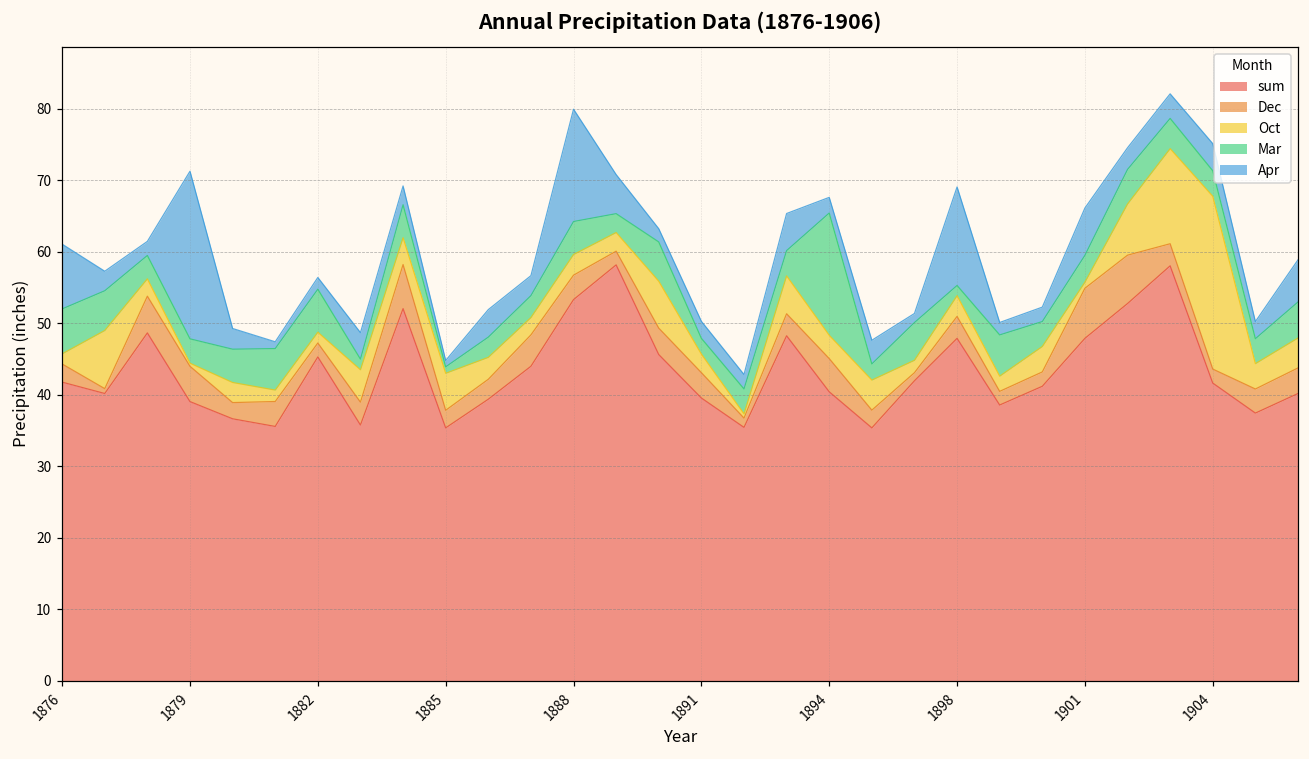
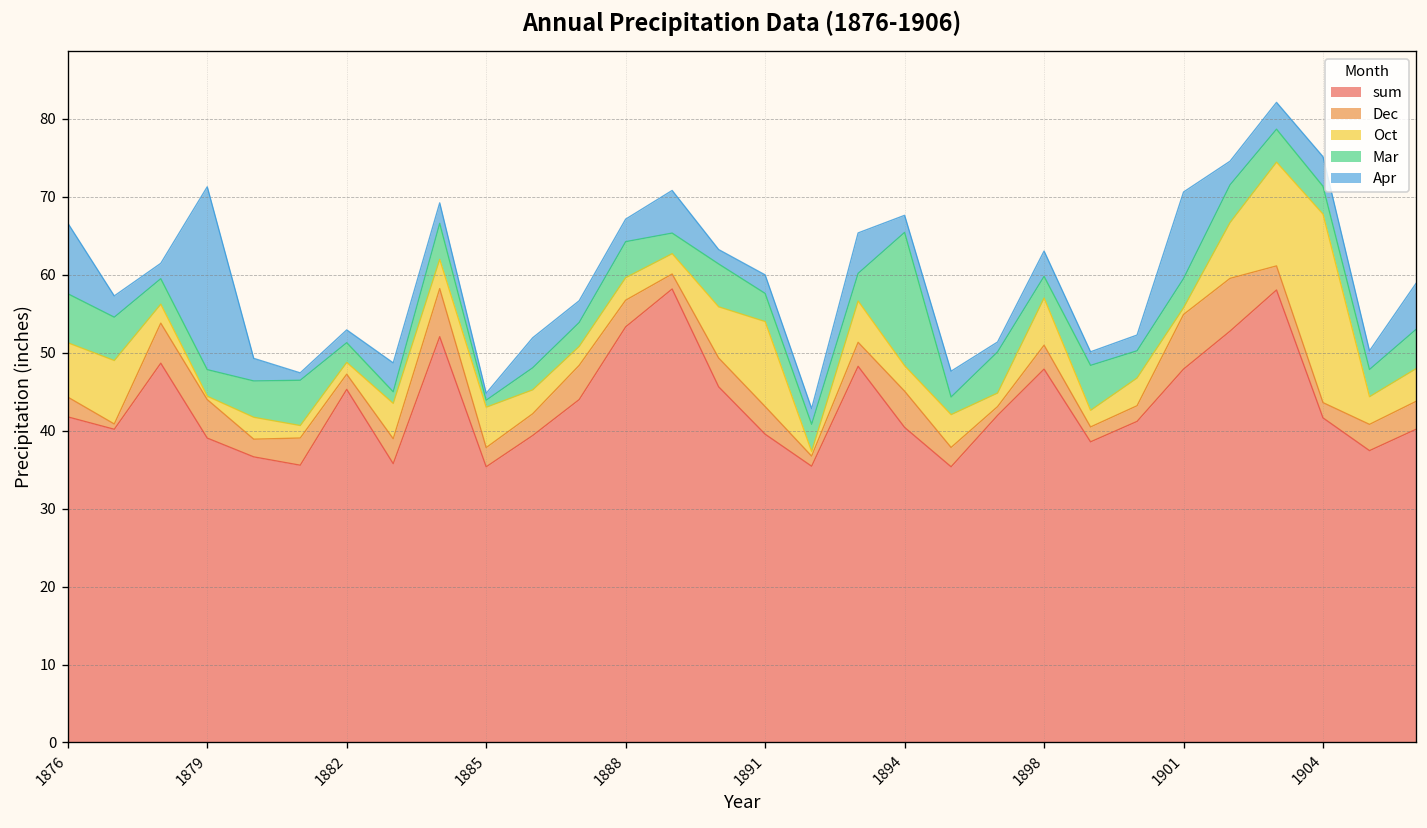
Oct, 1876: 1 -> 7
Mar, 1882: 6 -> 3
Apr, 1888: 16 -> 3
Oct, 1891: 3 -> 11
Mar, 1891: 2 -> 4
Oct, 1898: 3 -> 6
Mar, 1898: 1 -> 3
Apr, 1898: 14 -> 3
Apr, 1901: 7 -> 11
